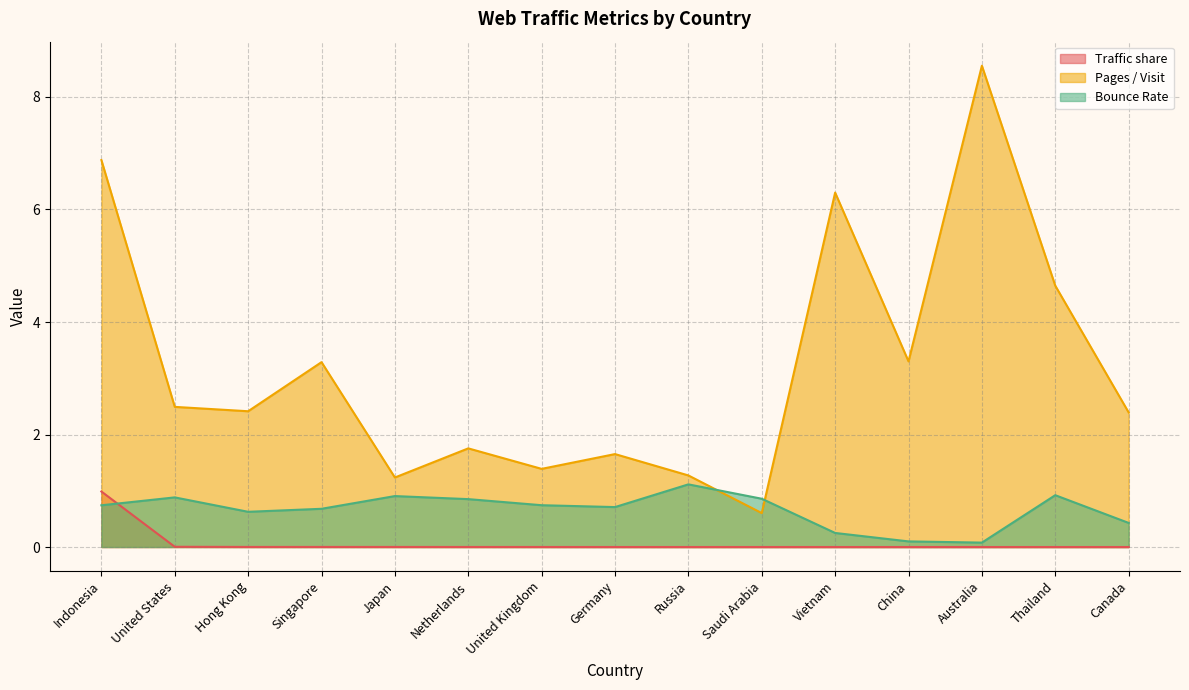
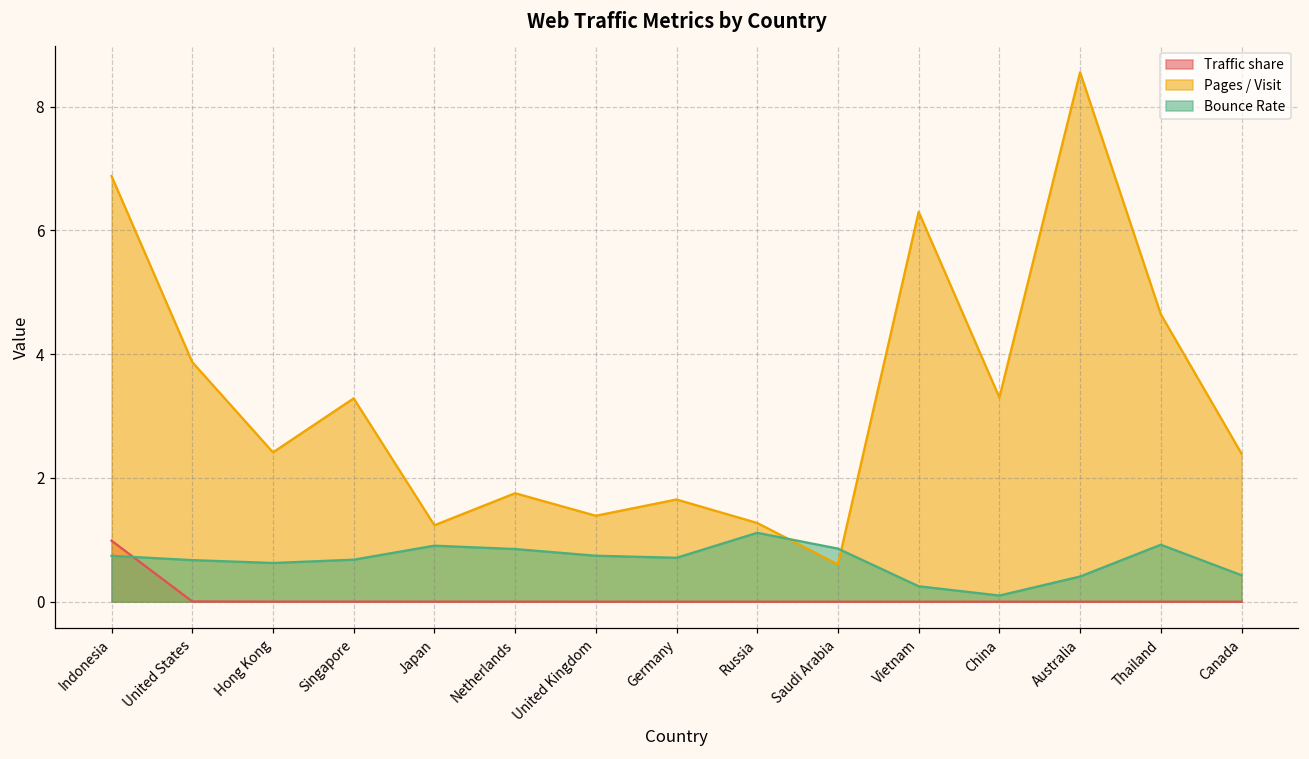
Pages / Visit, United States: 2.5 -> 3.9
Bounce Rate, United States: 0.9 -> 0.7
Bounce Rate, Australia: 0.1 -> 0.4
